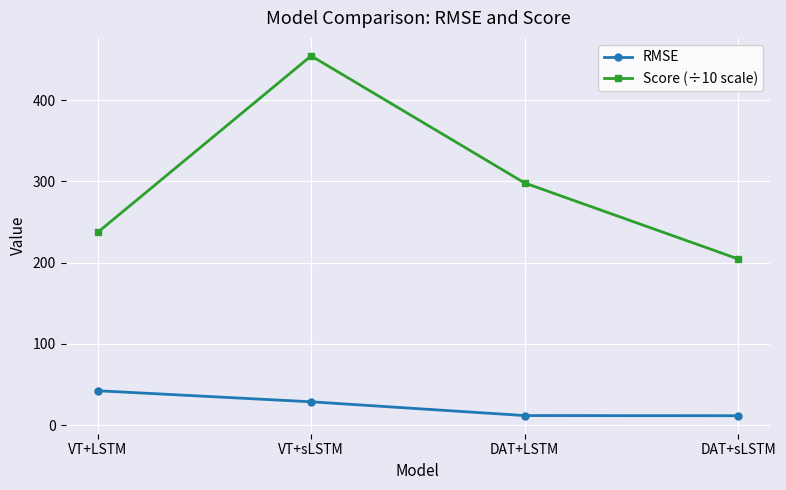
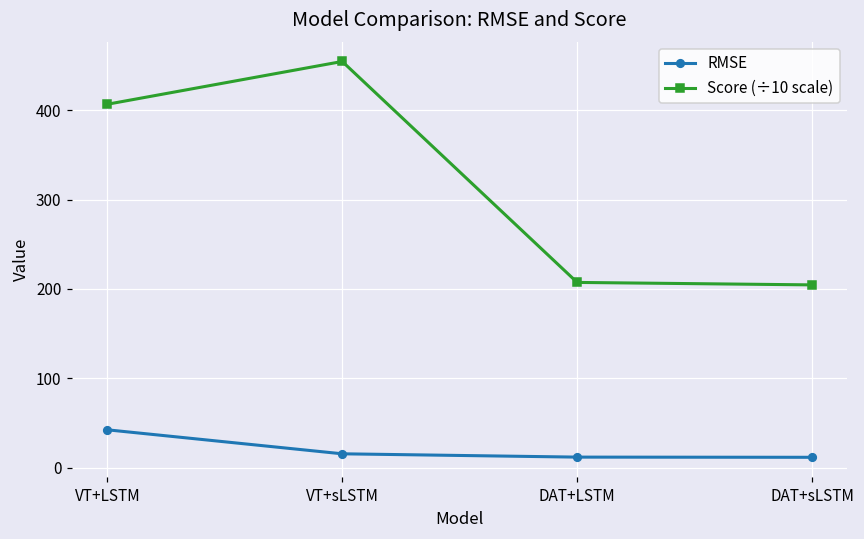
Score (÷10 scale), VT+LSTM: 240 -> 410
RMSE, VT+sLSTM: 30 -> 20
Score (÷10 scale), DAT+LSTM: 300 -> 210
